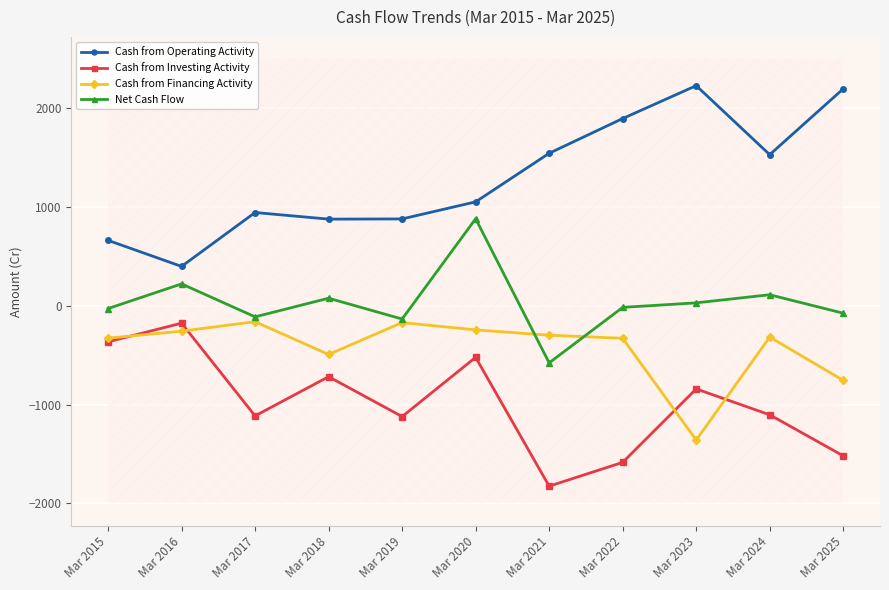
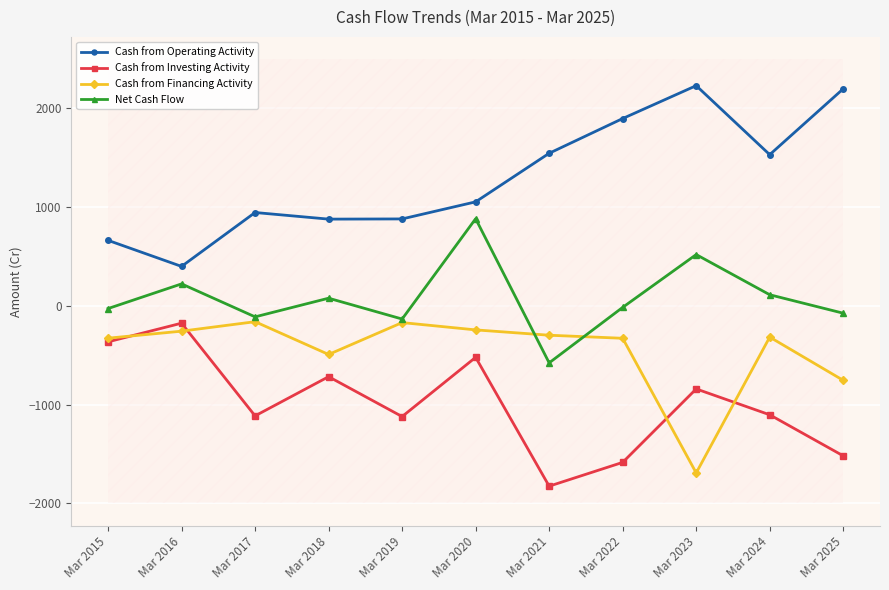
Cash from Financing Activity, Mar 2023: -1400 -> -1700
Net Cash Flow, Mar 2023: 0 -> 500
